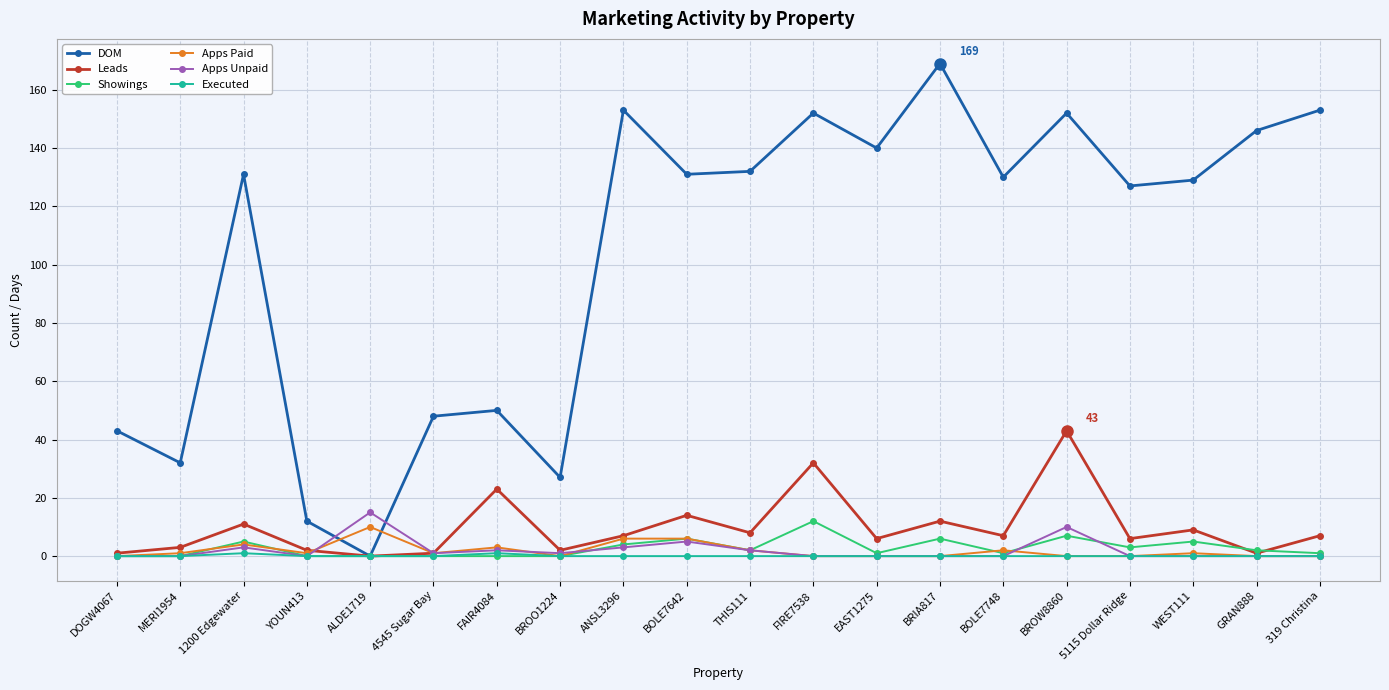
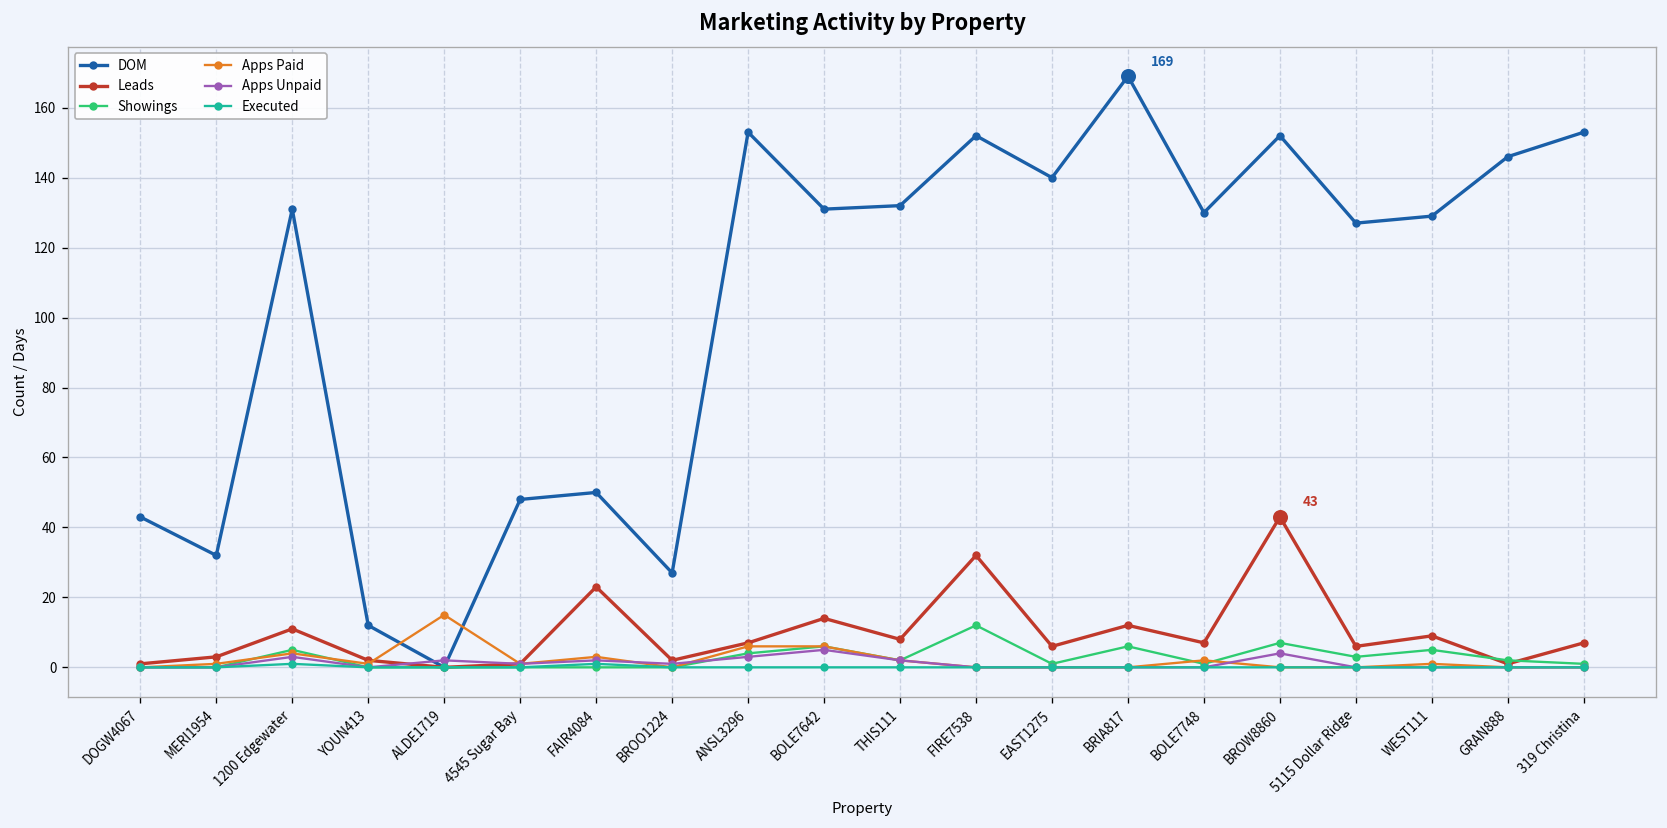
Apps Paid, ALDE1719: 10 -> 15
Apps Unpaid, ALDE1719: 15 -> 2
Apps Unpaid, BROW8860: 10 -> 4
